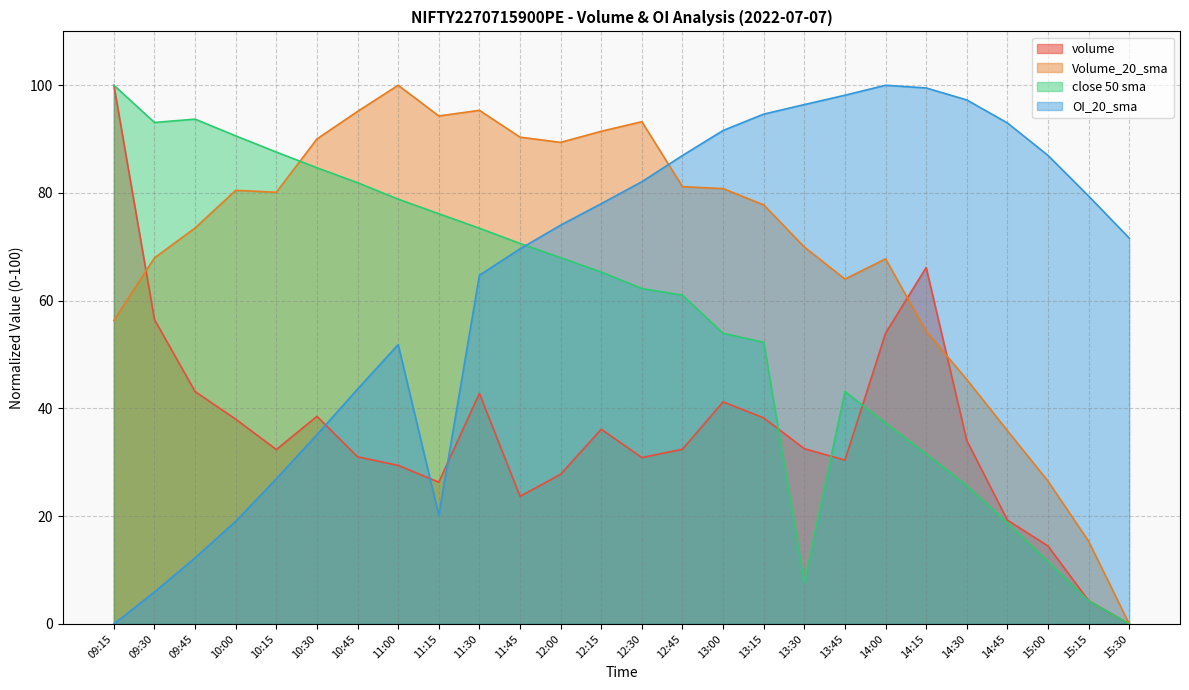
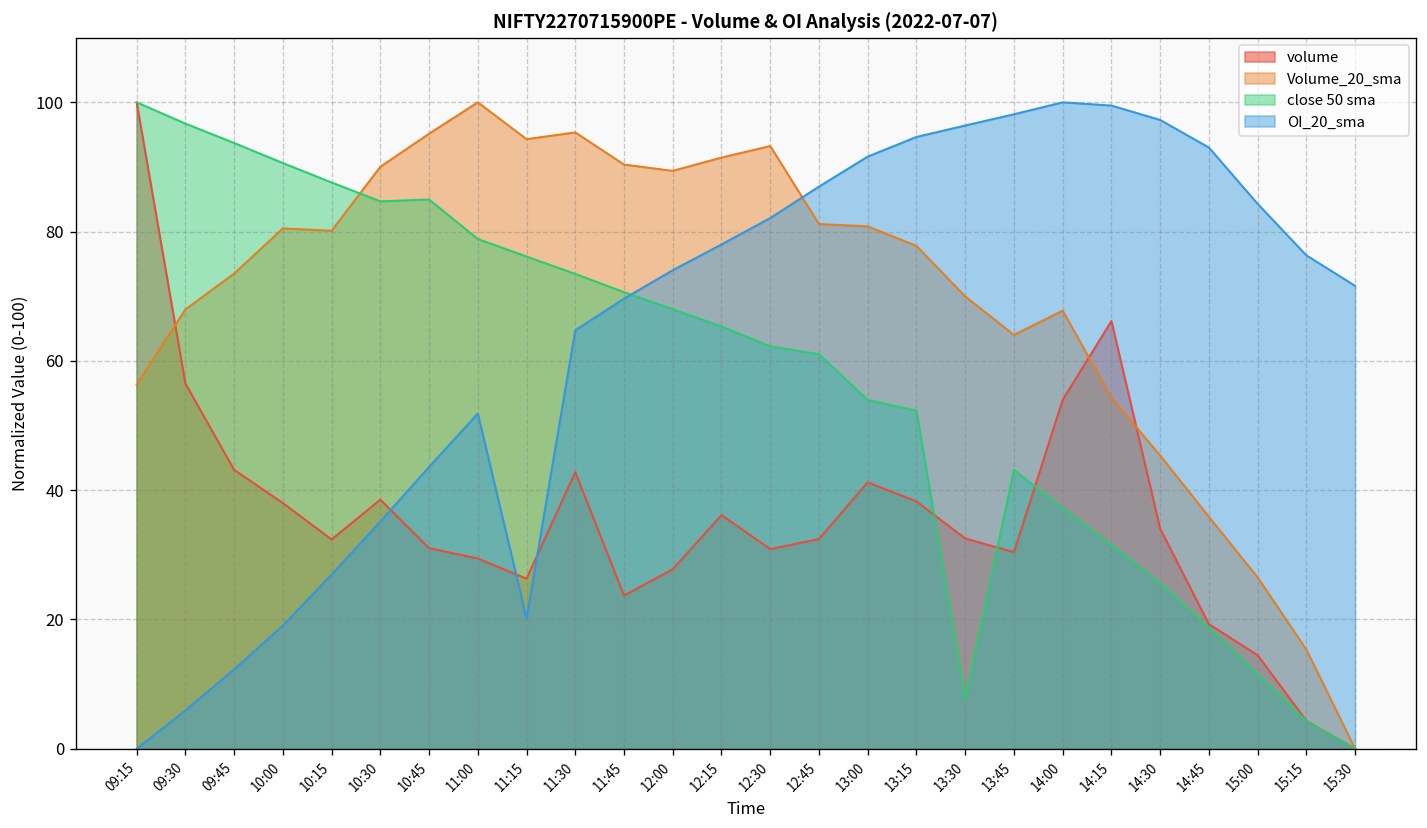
close 50 sma, 09:30: 93 -> 97
close 50 sma, 10:45: 82 -> 85
OI_20_sma, 15:00: 87 -> 84
OI_20_sma, 15:15: 79 -> 76
